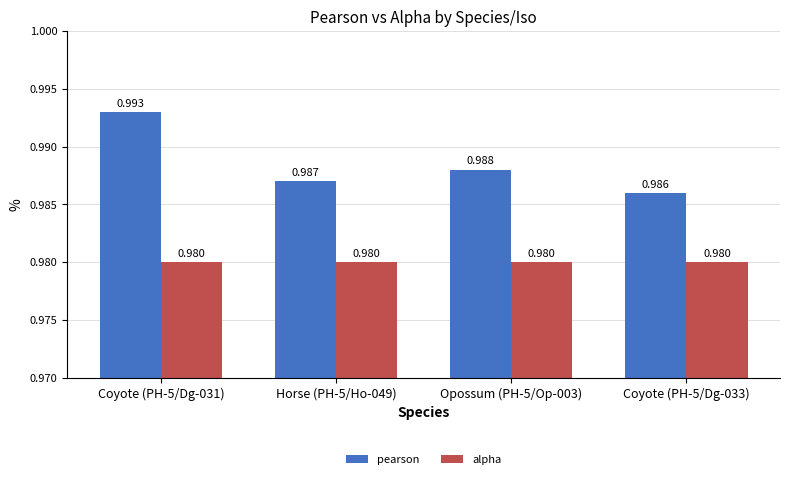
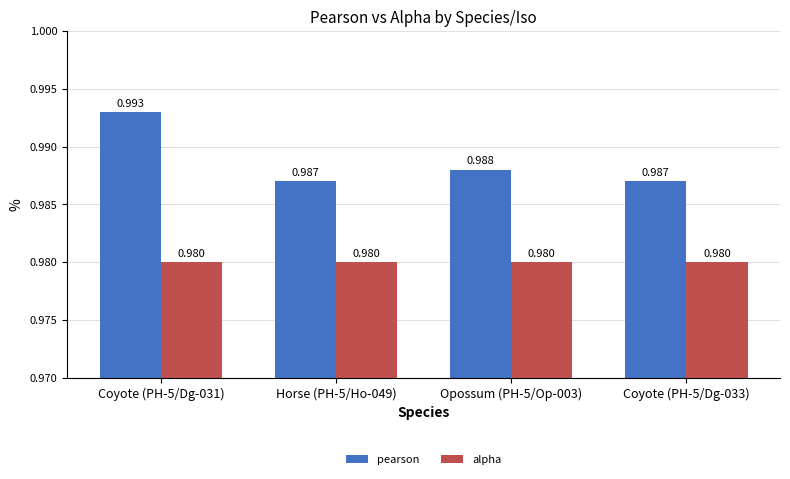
pearson, Coyote (PH-5/Dg-033): 0.986 -> 0.987
